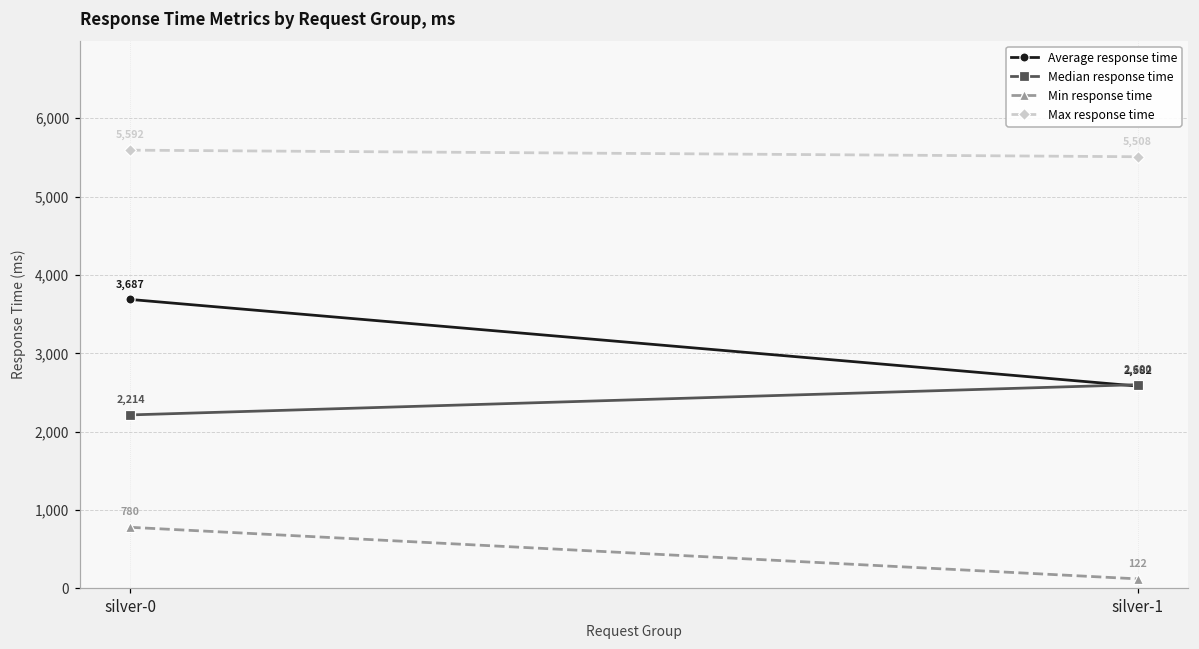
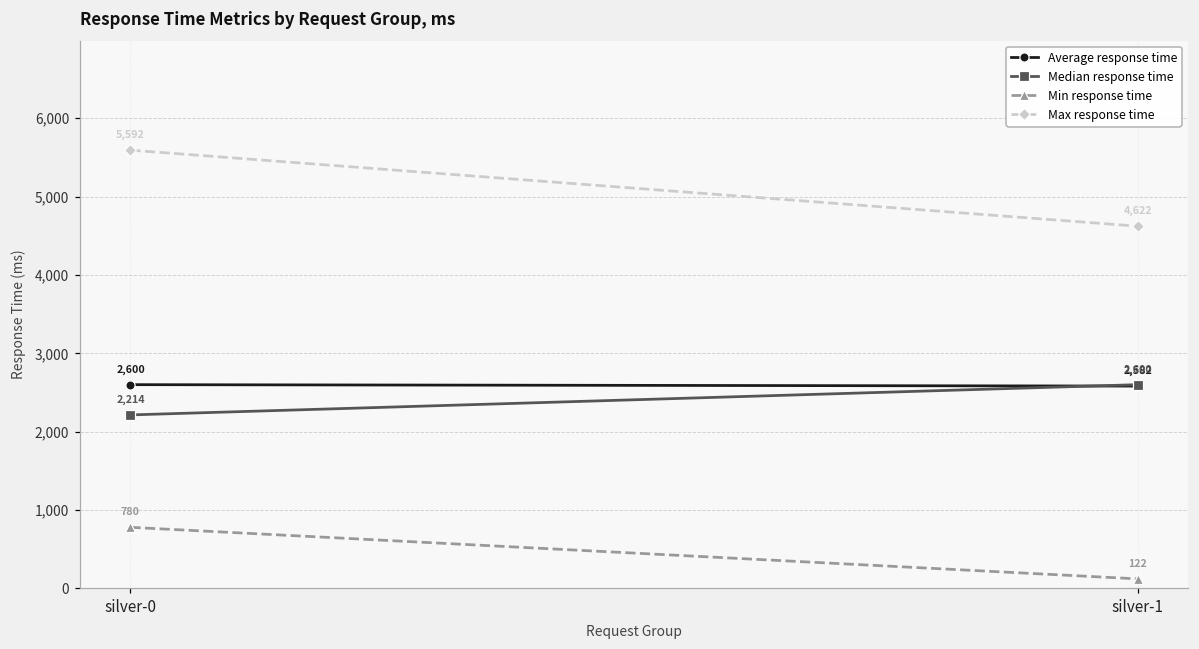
Average response time, silver-0: 3,687 -> 2,600
Max response time, silver-1: 5,500 -> 4,600
